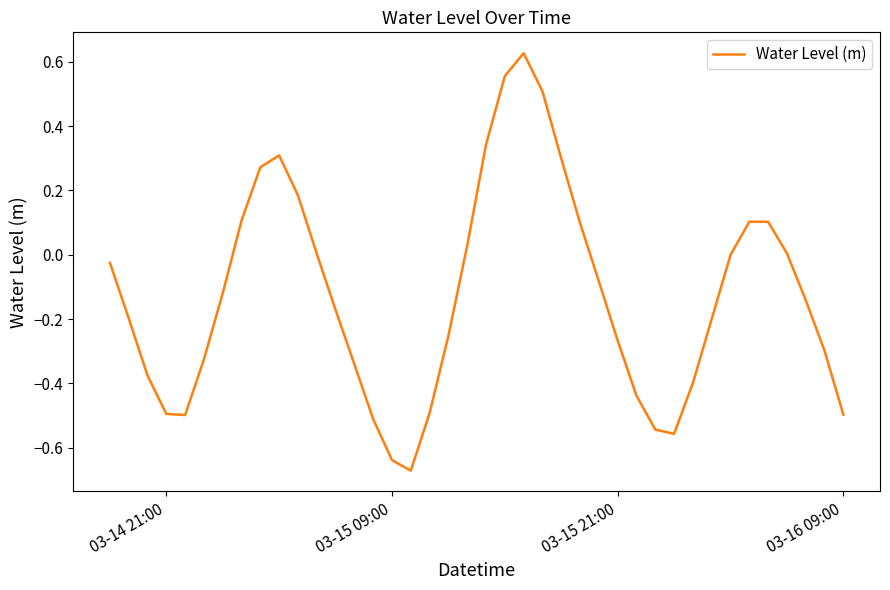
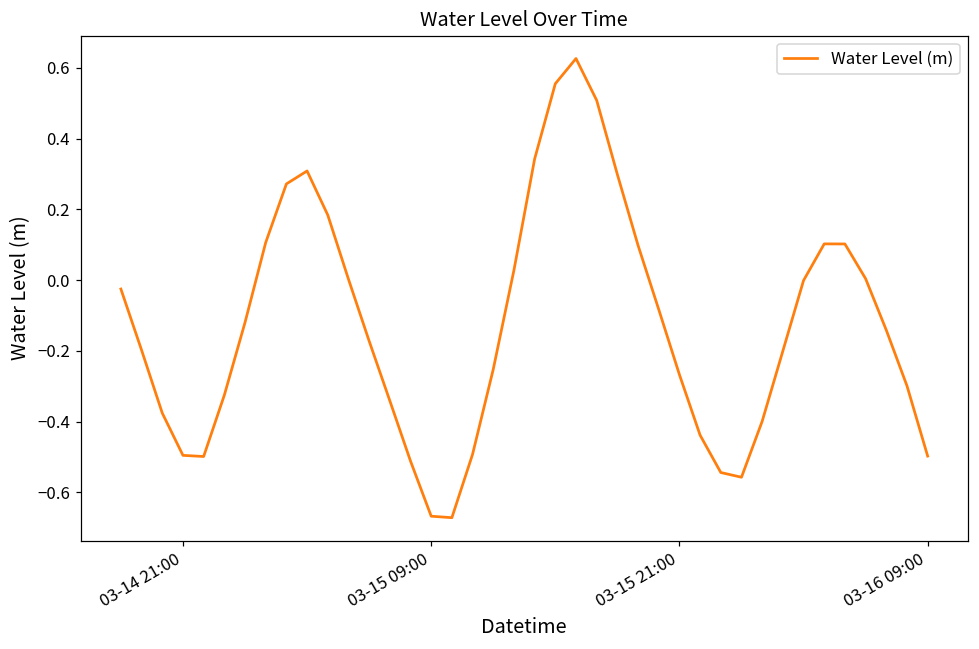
03-15 09:00: -0.64 -> -0.67
